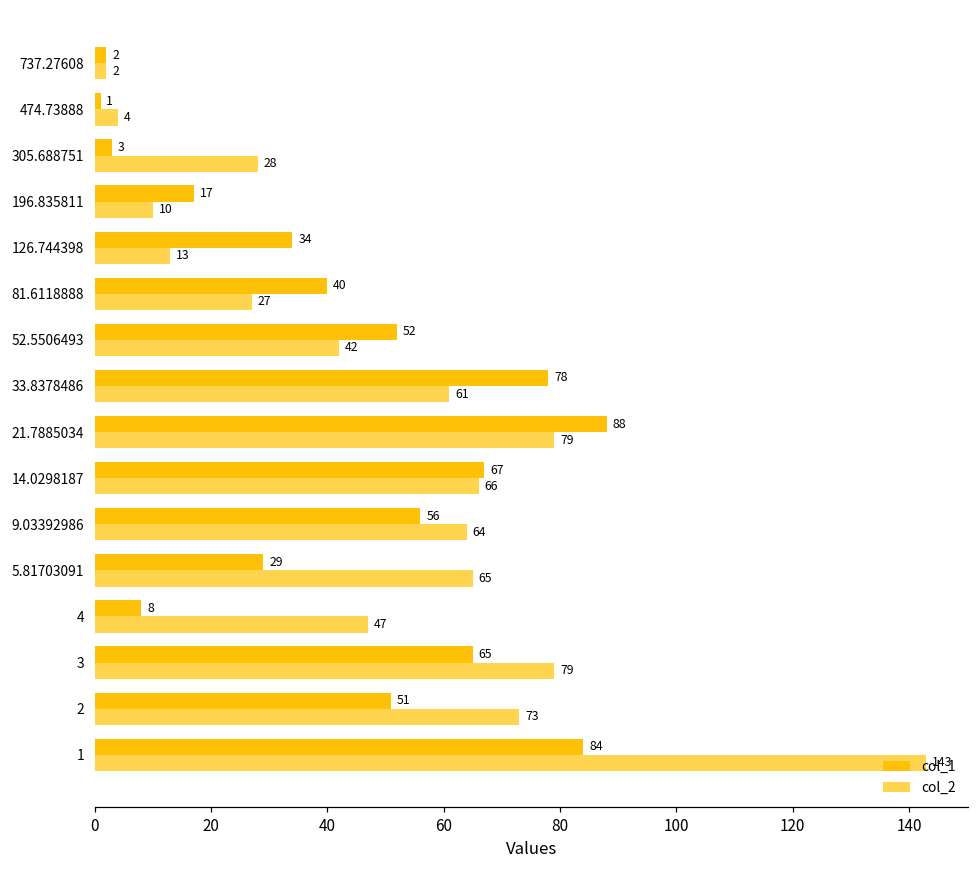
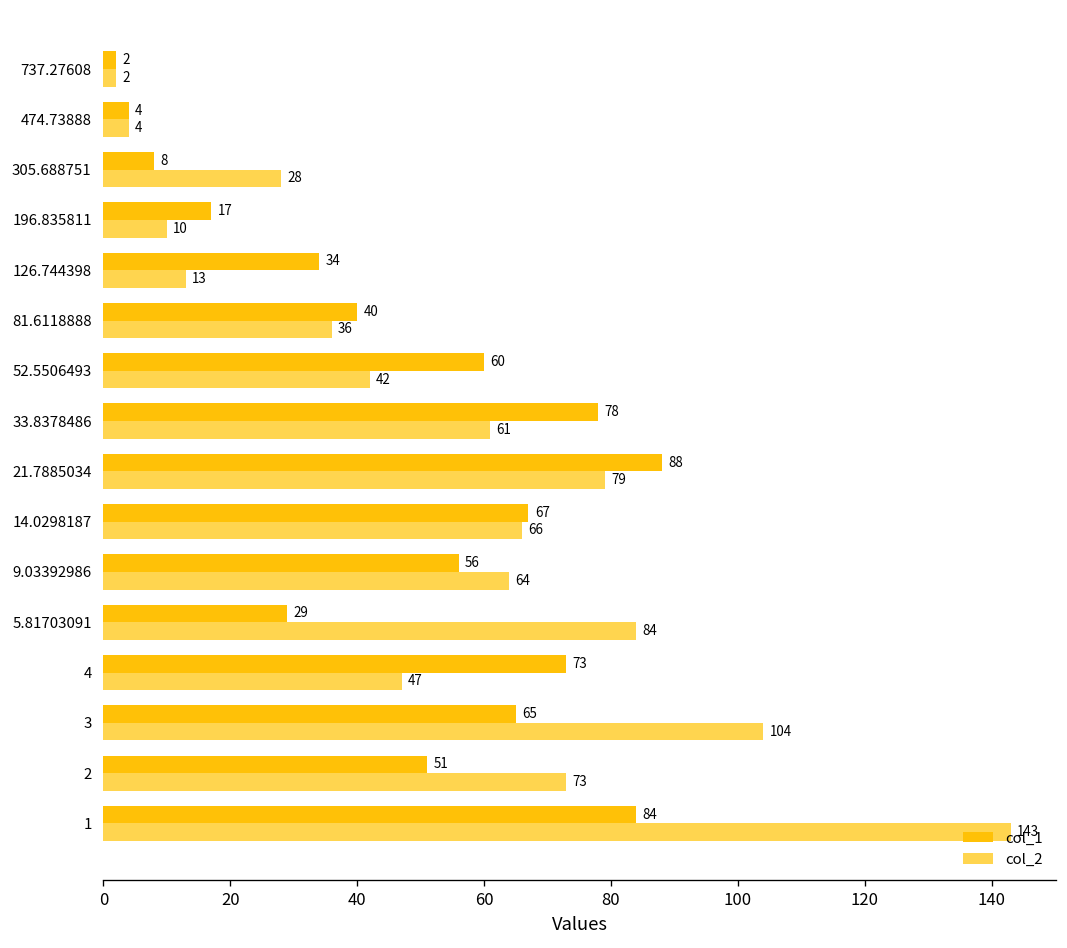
col_1, 474.73888: 1 -> 4
col_1, 305.688751: 3 -> 8
col_2, 81.6118888: 27 -> 36
col_1, 52.5506493: 52 -> 60
col_2, 5.81703091: 65 -> 84
col_1, 4: 8 -> 73
col_2, 3: 79 -> 104
